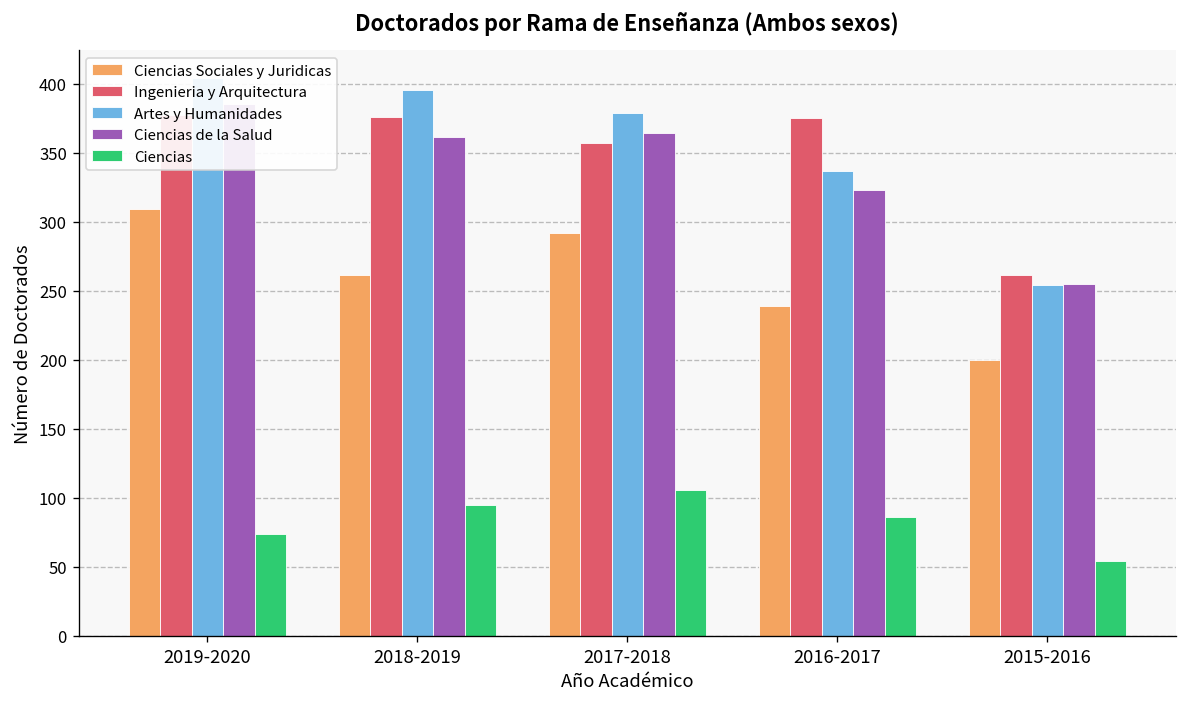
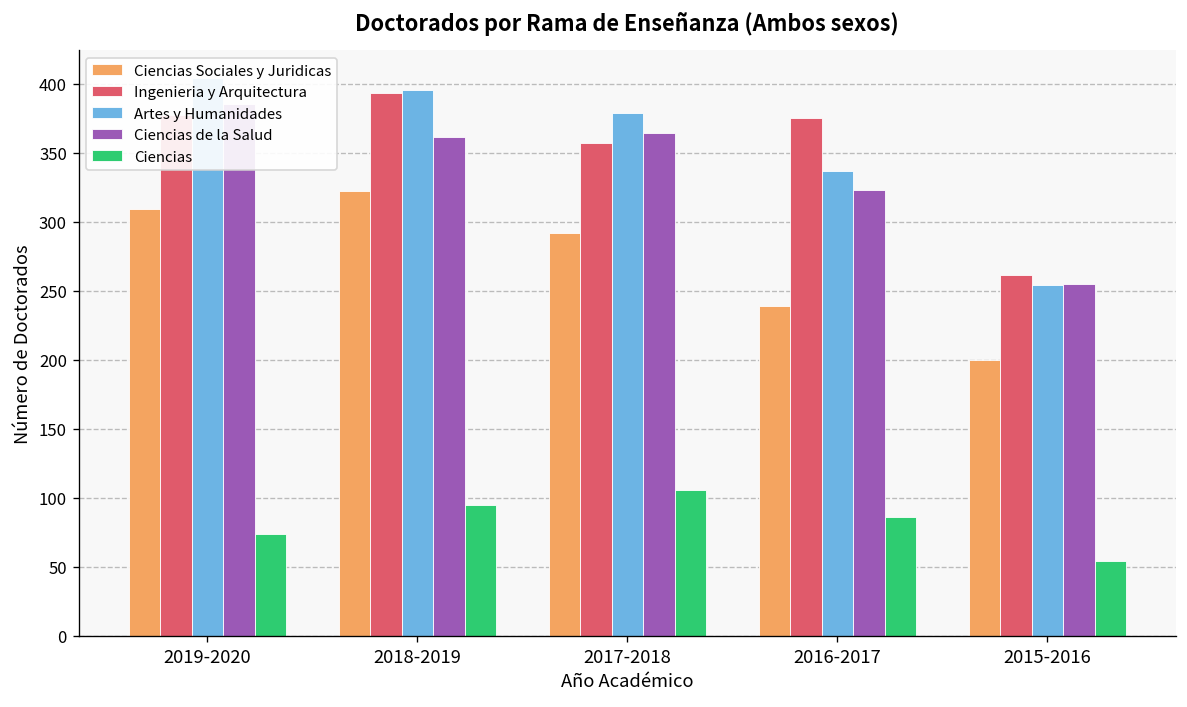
Ciencias Sociales y Juridicas, 2018-2019: 261 -> 322
Ingenieria y Arquitectura, 2018-2019: 376 -> 393
